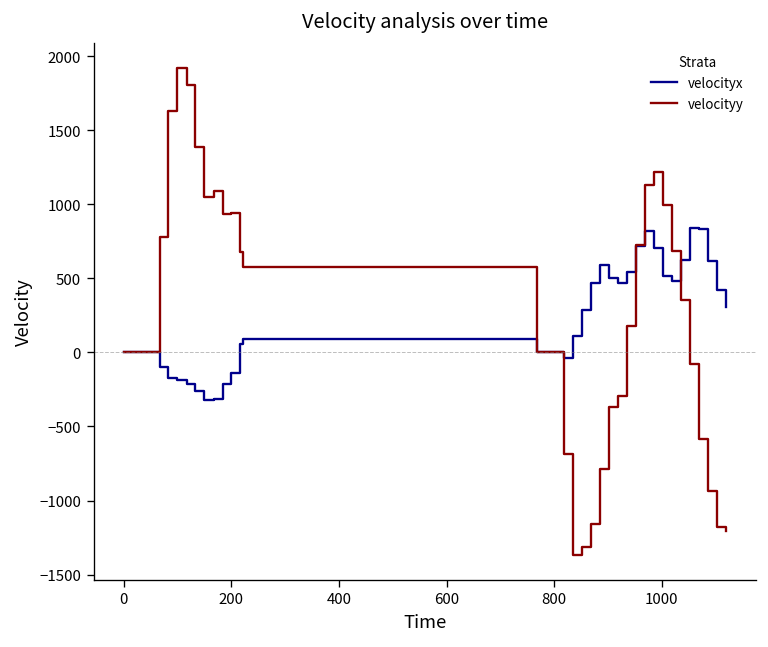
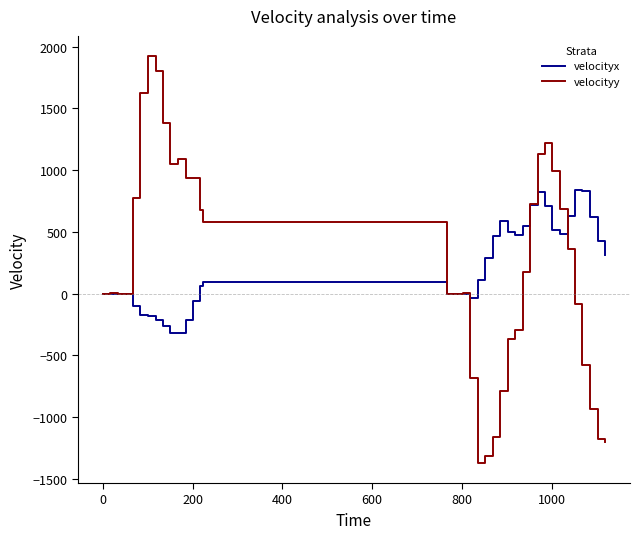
velocityx, 200: -140 -> -60
